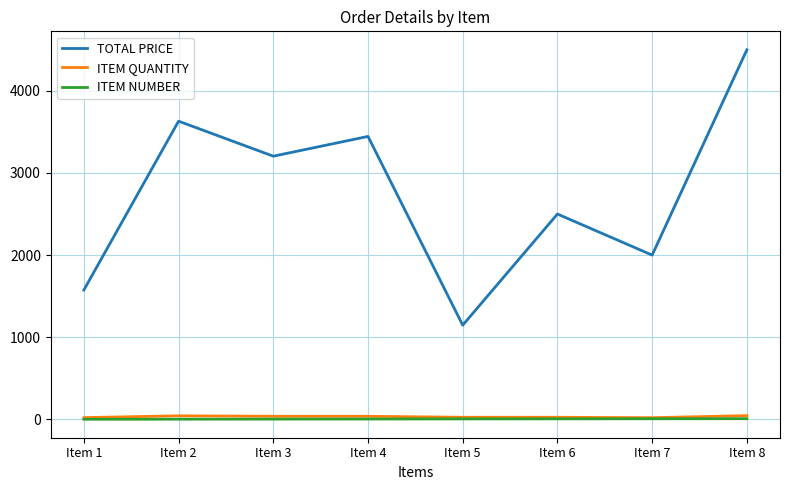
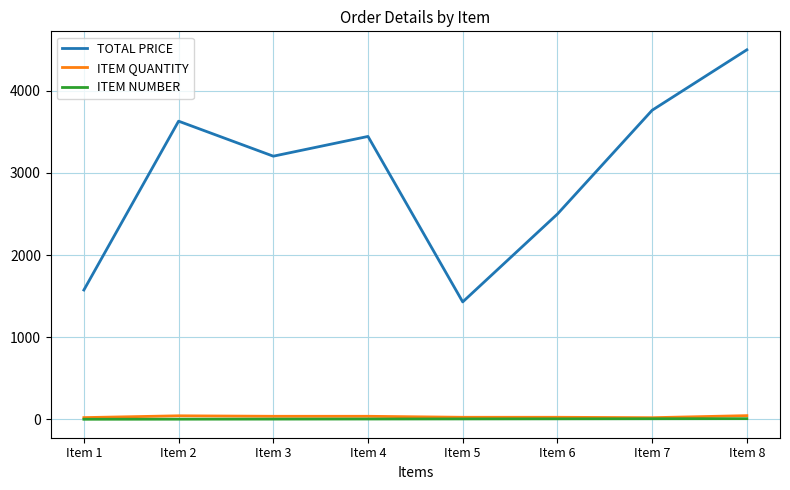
TOTAL PRICE, Item 5: 1100 -> 1400
TOTAL PRICE, Item 7: 2000 -> 3800
